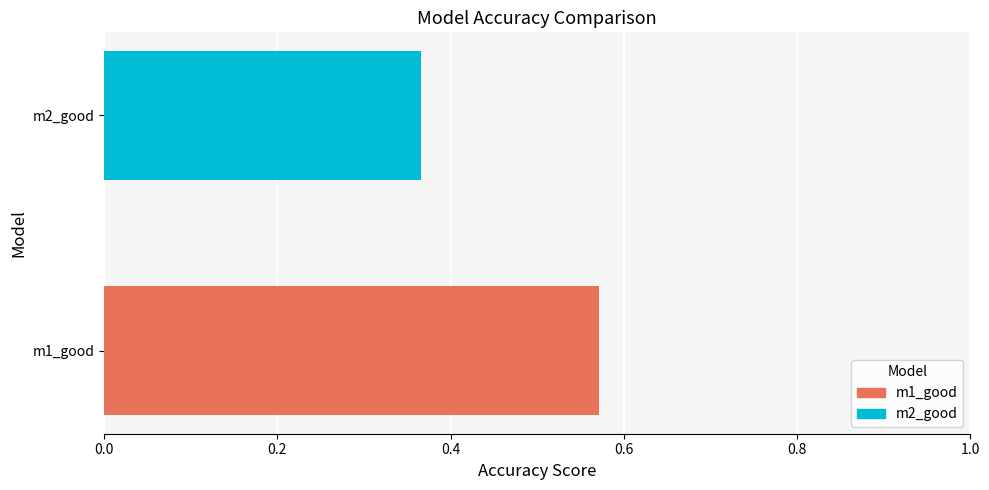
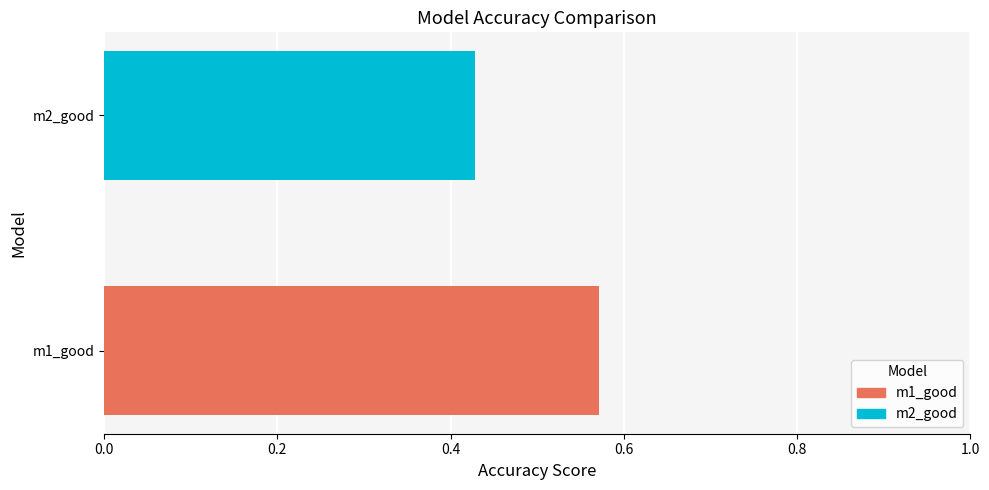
m2_good: 0.37 -> 0.43
